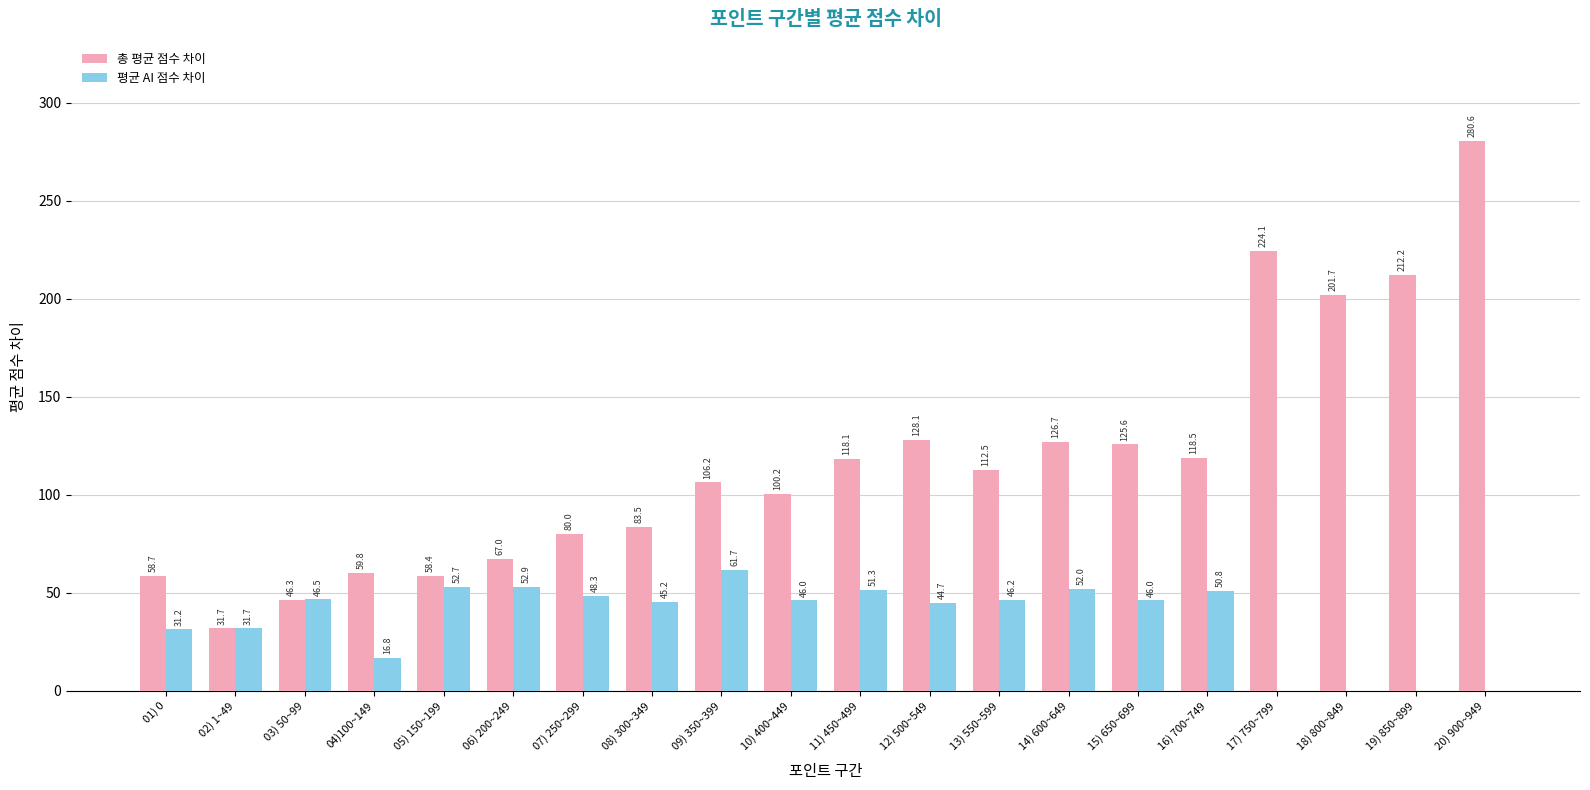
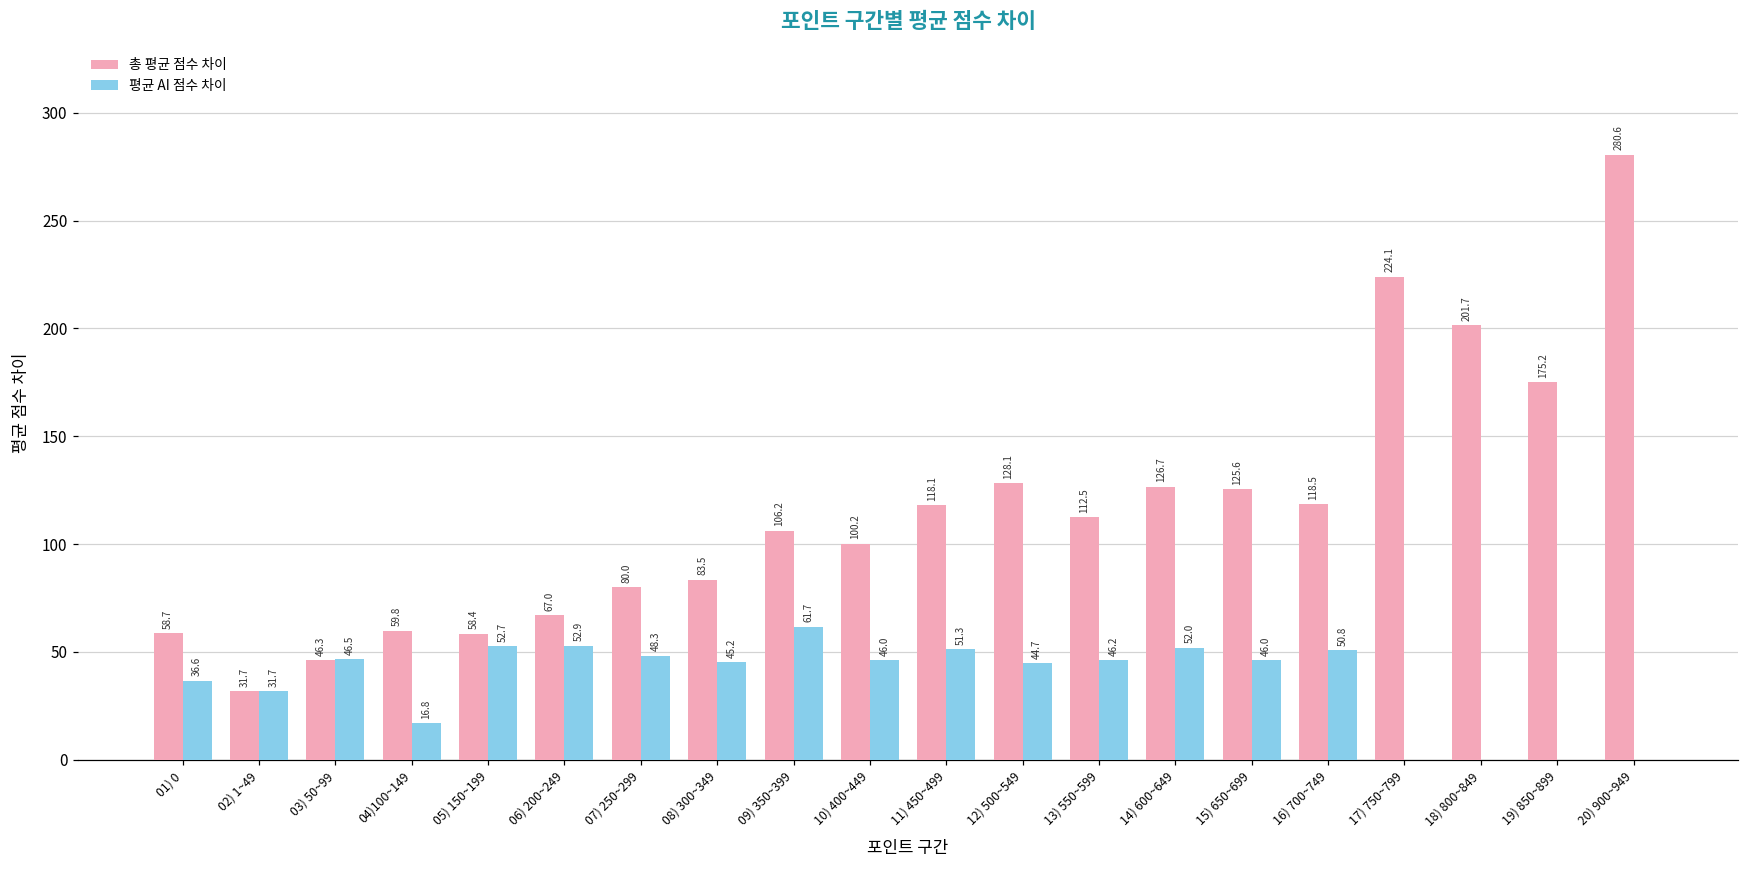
평균 AI 점수 차이, 01) 0: 31.2 -> 36.6
총 평균 점수 차이, 19) 850~899: 212.2 -> 175.2
